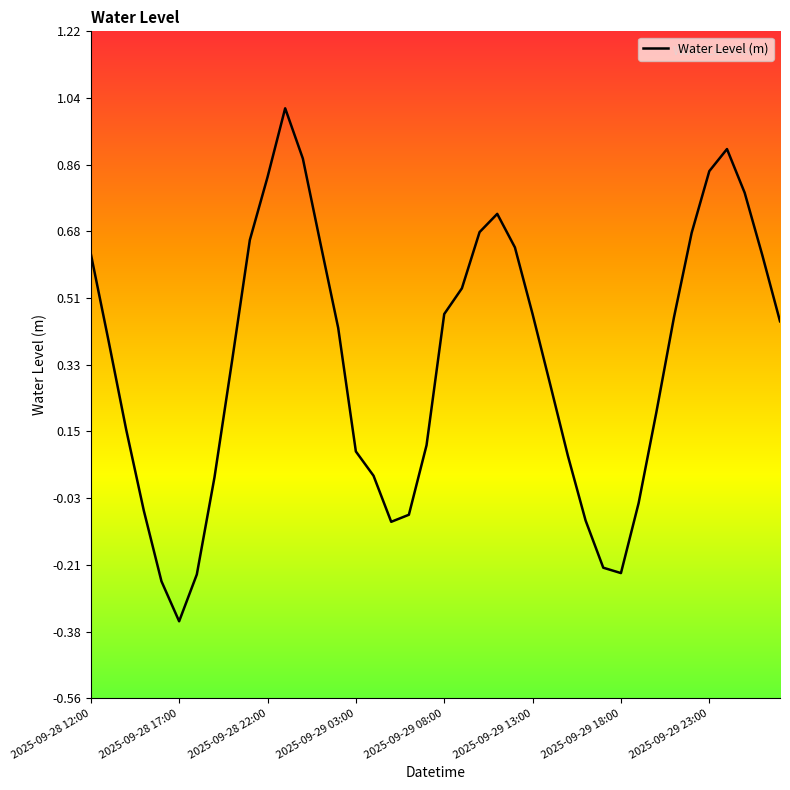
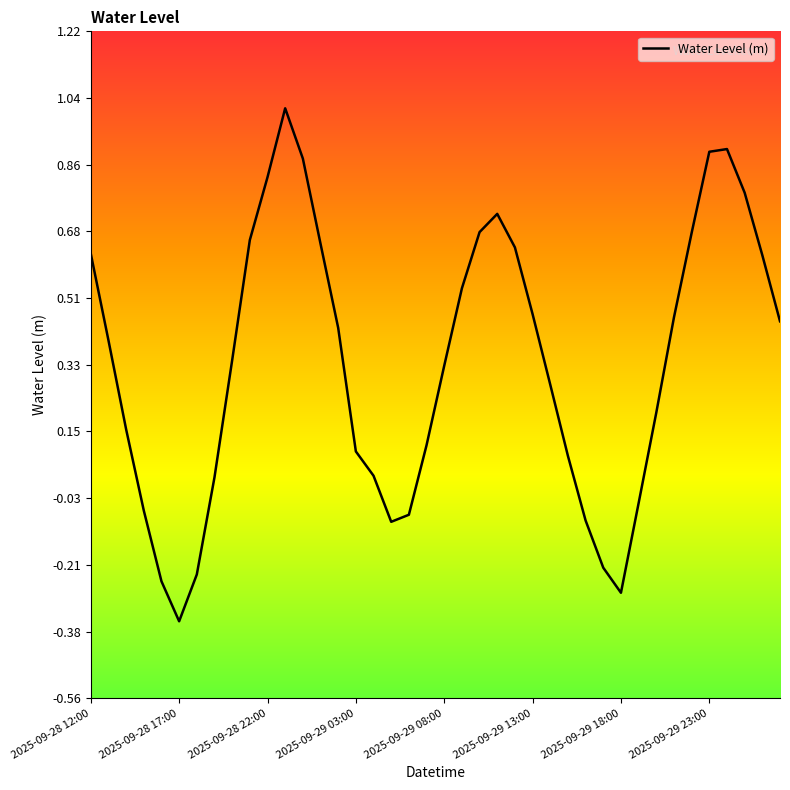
2025-09-29 08:00: 0.46 -> 0.33
2025-09-29 18:00: -0.23 -> -0.28
2025-09-29 23:00: 0.84 -> 0.90
